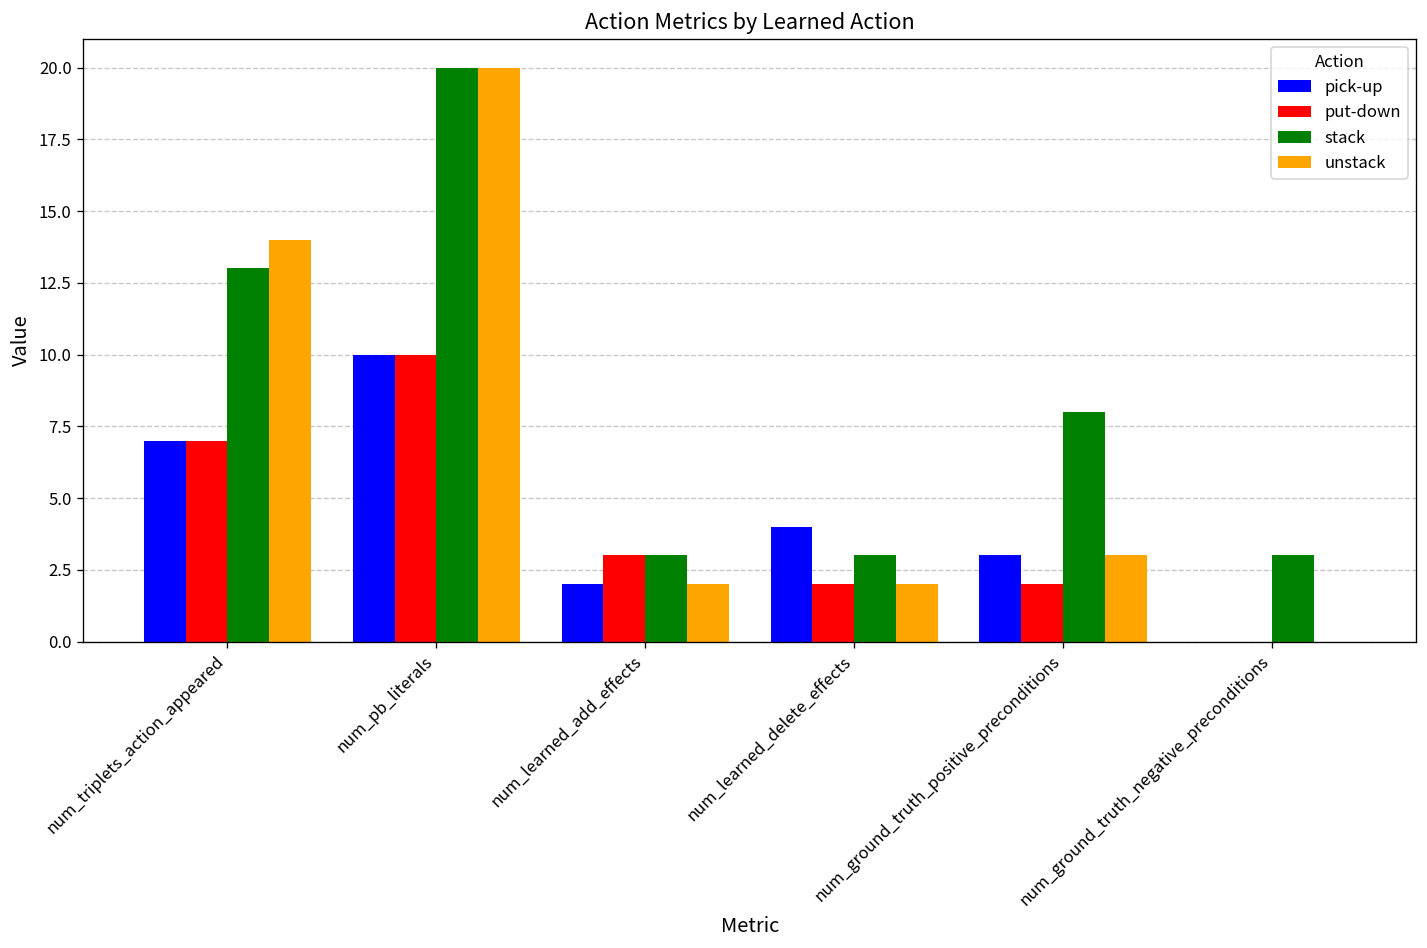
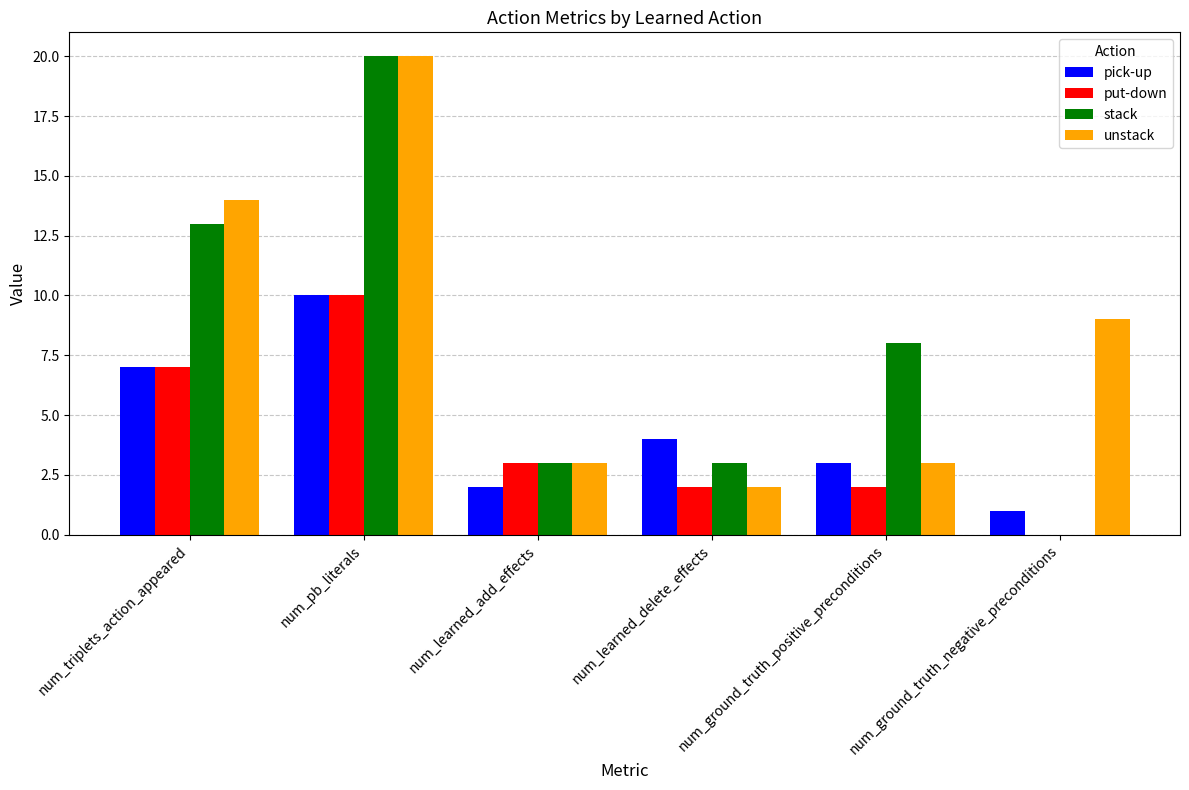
unstack, num_learned_add_effects: 2 -> 3
pick-up, num_ground_truth_negative_preconditions: 0 -> 1
stack, num_ground_truth_negative_preconditions: 3 -> 0
unstack, num_ground_truth_negative_preconditions: 0 -> 9
